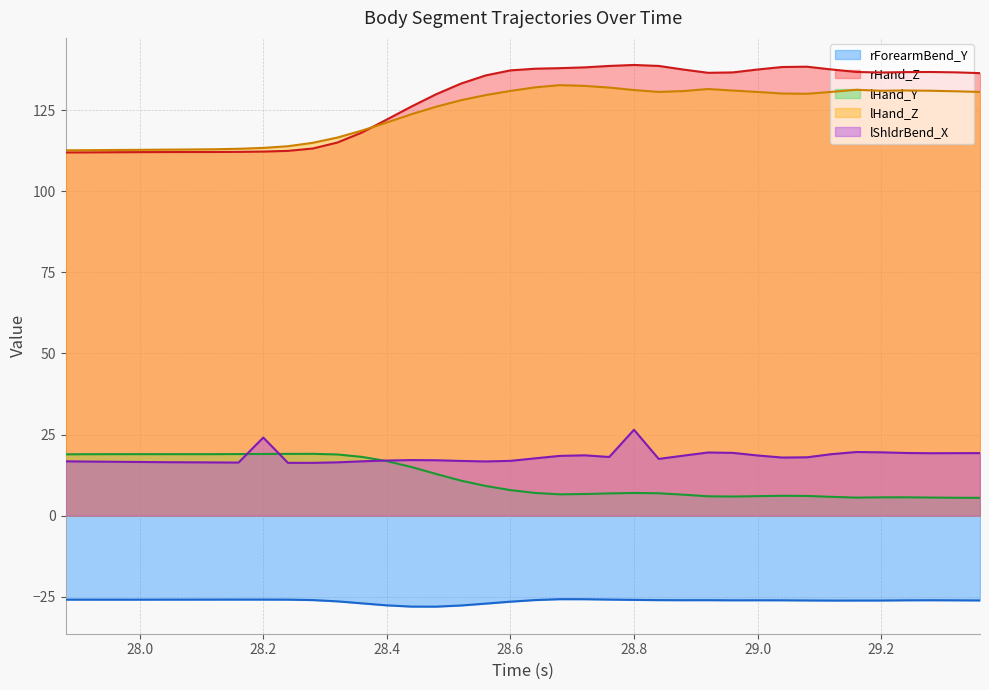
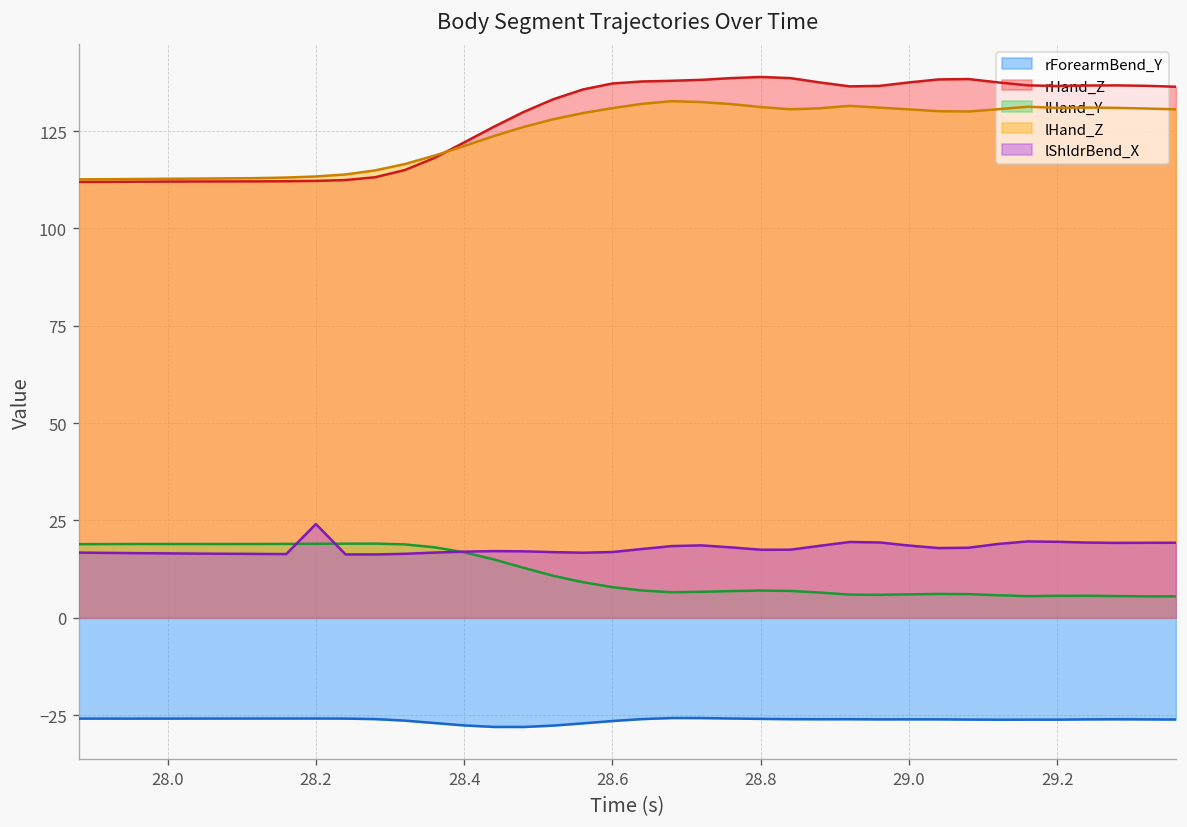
lShldrBend_X, 28.8: 26 -> 17
